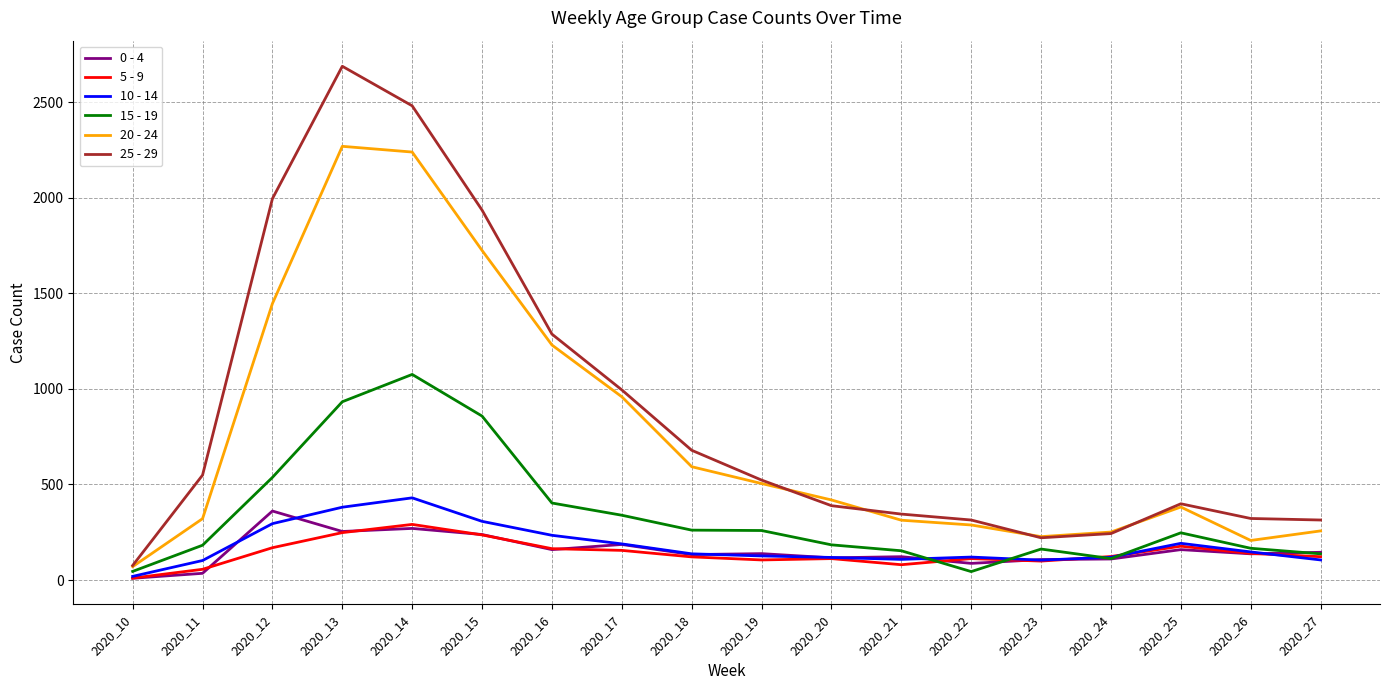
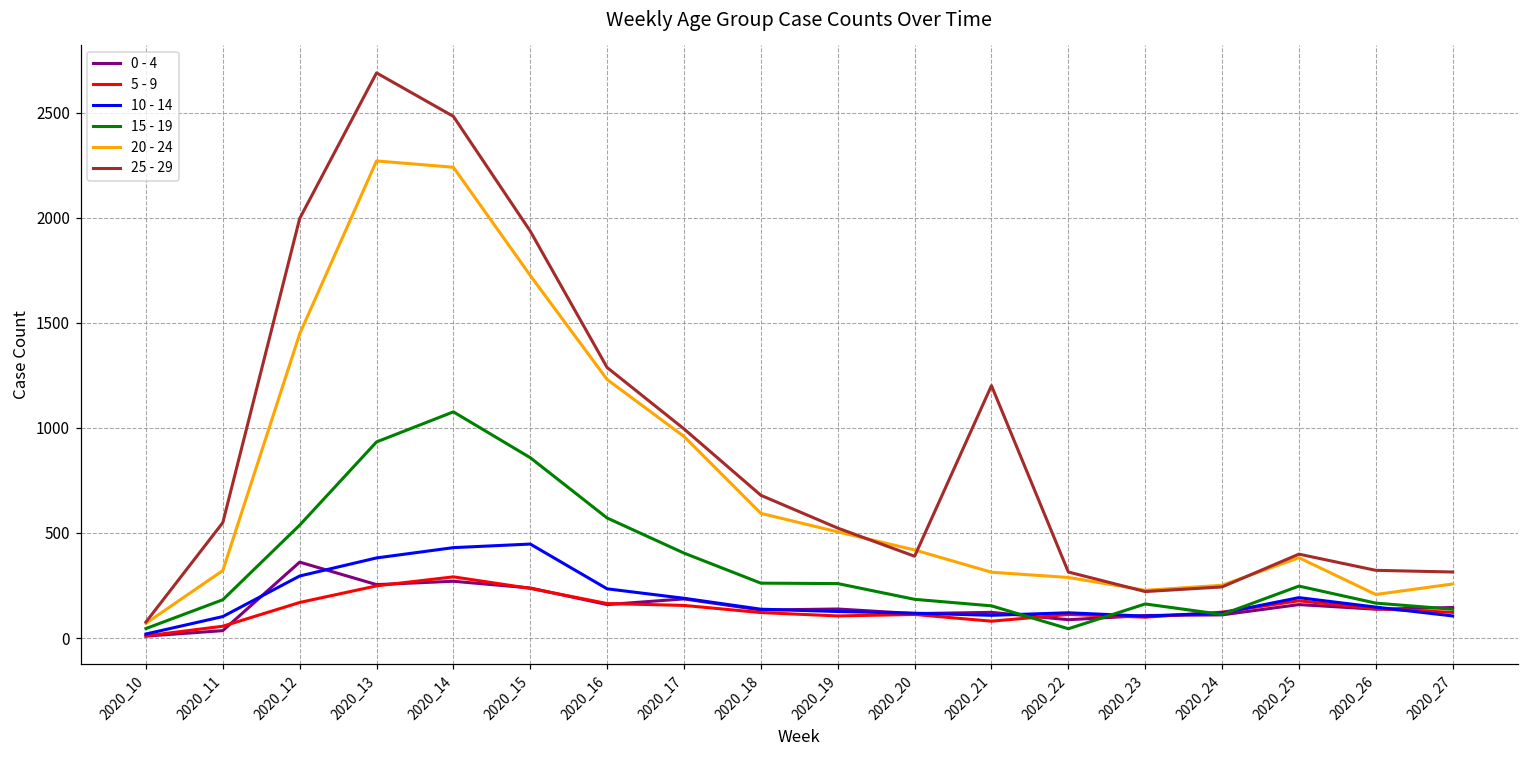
10 - 14, 2020_15: 310 -> 450
15 - 19, 2020_16: 400 -> 570
15 - 19, 2020_17: 340 -> 400
25 - 29, 2020_21: 350 -> 1200
